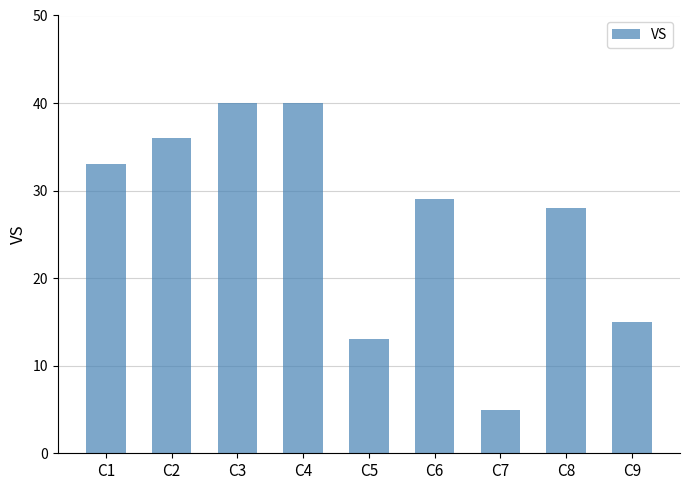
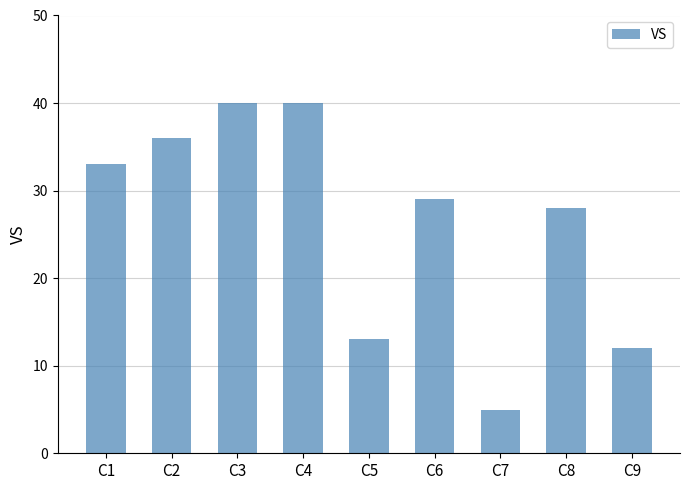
C9: 15 -> 12
